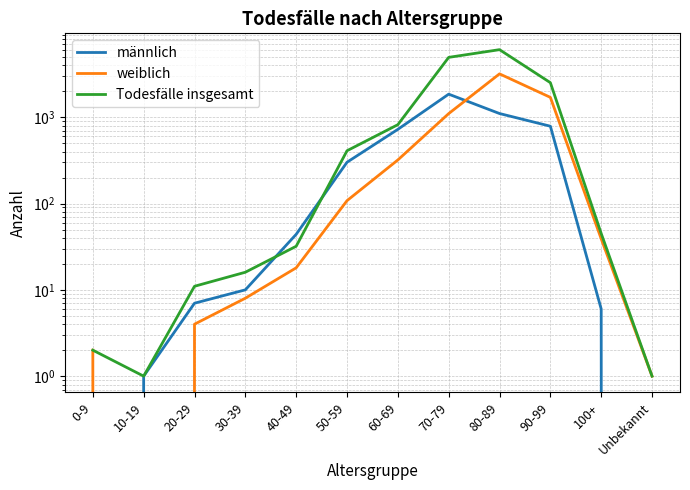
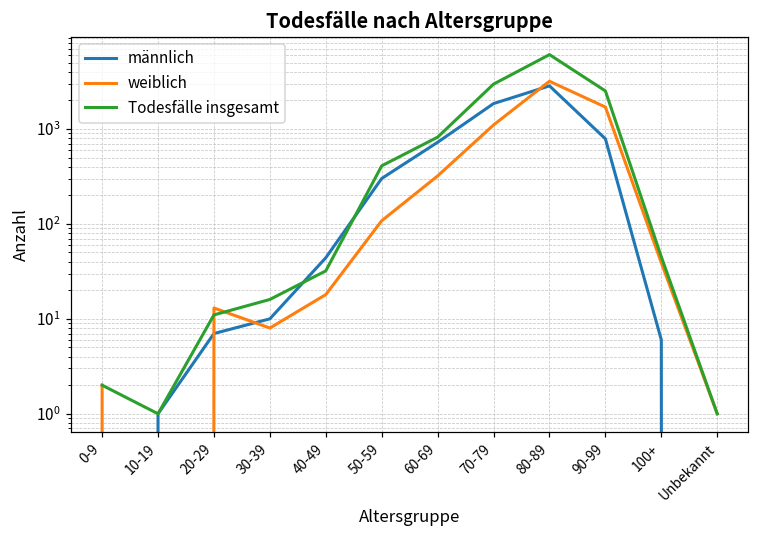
weiblich, 20-29: 4 -> 13
Todesfälle insgesamt, 70-79: 5000 -> 3000
männlich, 80-89: 1100 -> 2800
